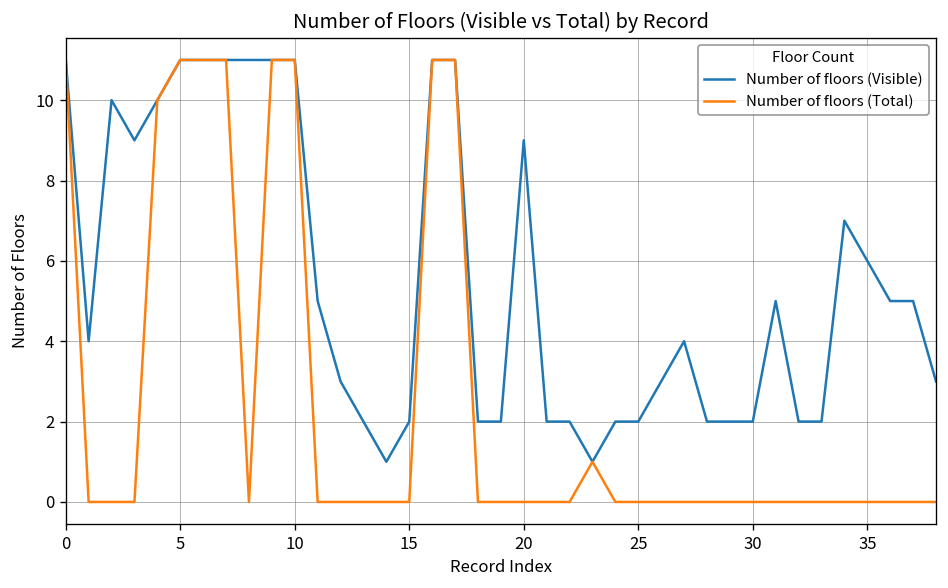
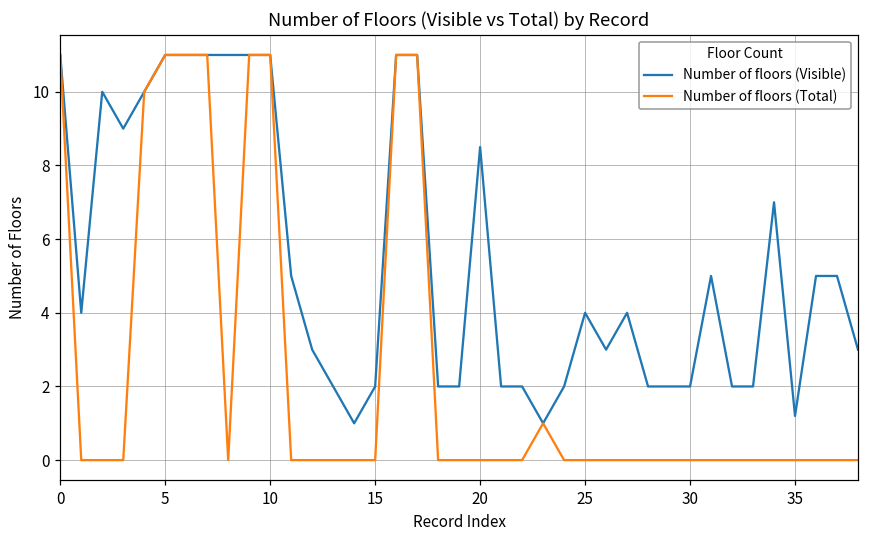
Number of floors (Visible), 20: 9.0 -> 8.5
Number of floors (Visible), 25: 2 -> 4
Number of floors (Visible), 35: 6.0 -> 1.2
